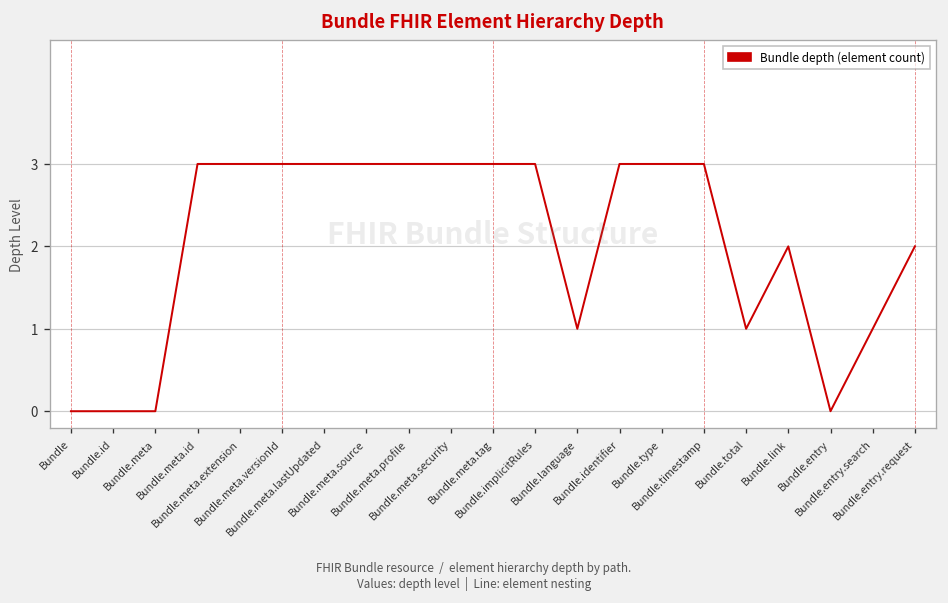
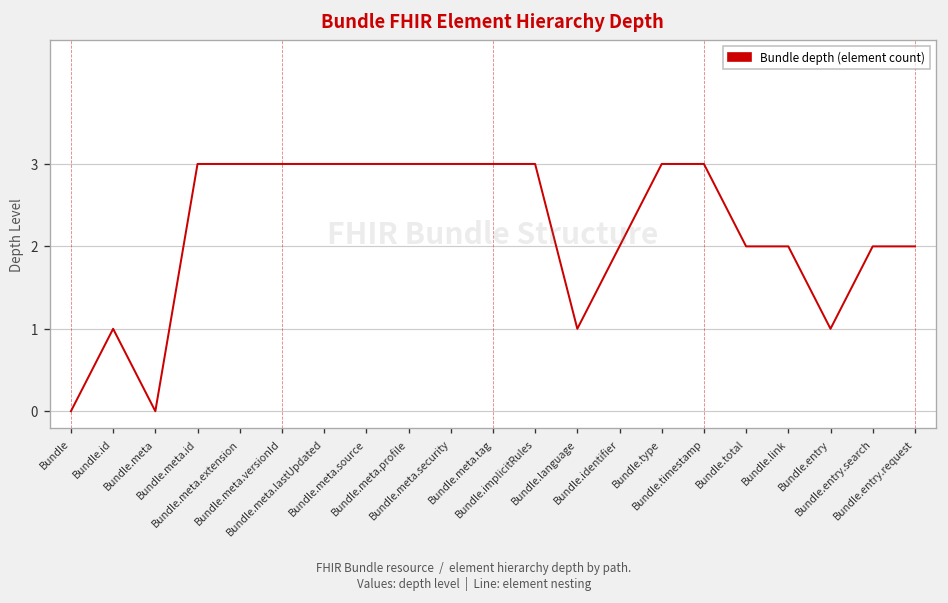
Bundle.id: 0 -> 1
Bundle.identifier: 3 -> 2
Bundle.total: 1 -> 2
Bundle.entry: 0 -> 1
Bundle.entry.search: 1 -> 2
